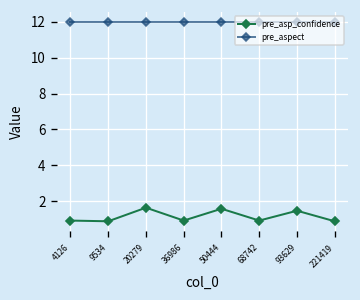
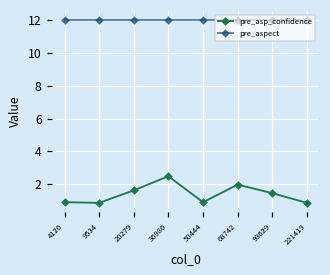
pre_asp_confidence, 36986: 0.9 -> 2.5
pre_asp_confidence, 50444: 1.6 -> 0.9
pre_asp_confidence, 68742: 0.9 -> 2.0
